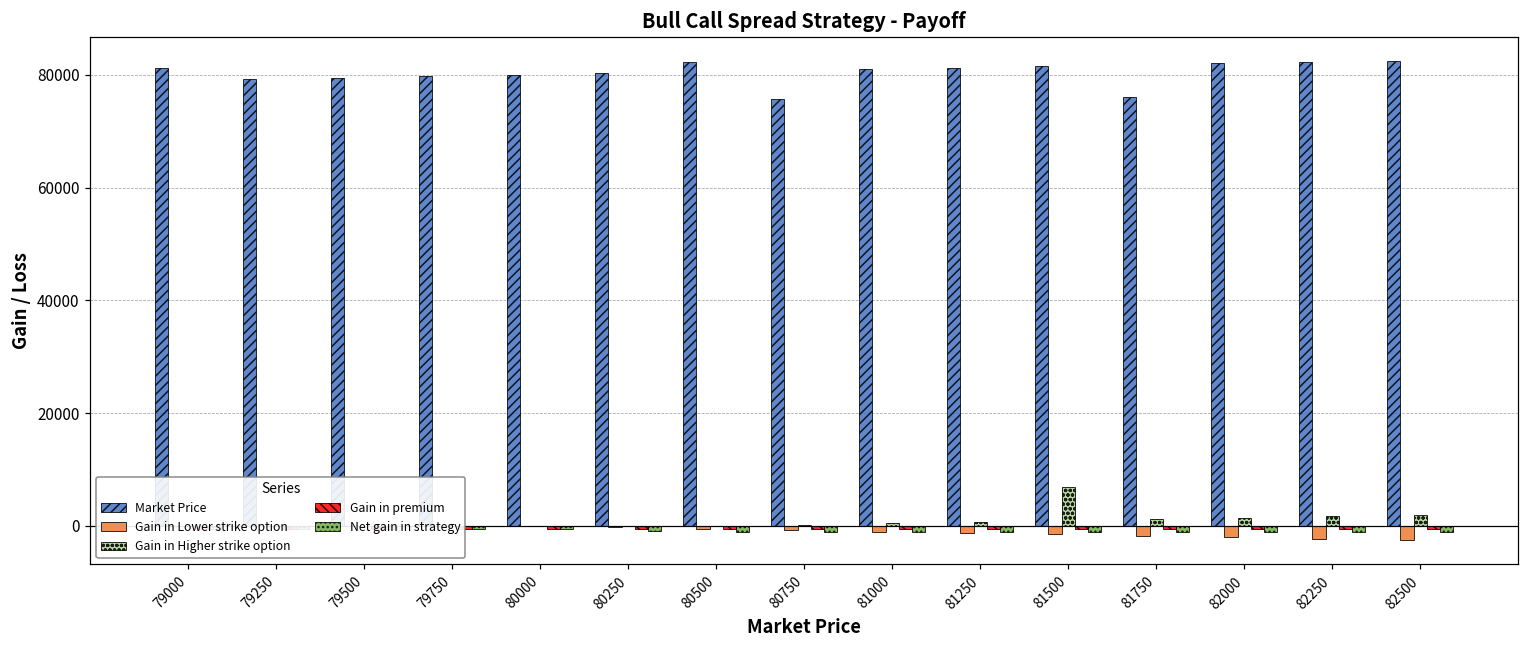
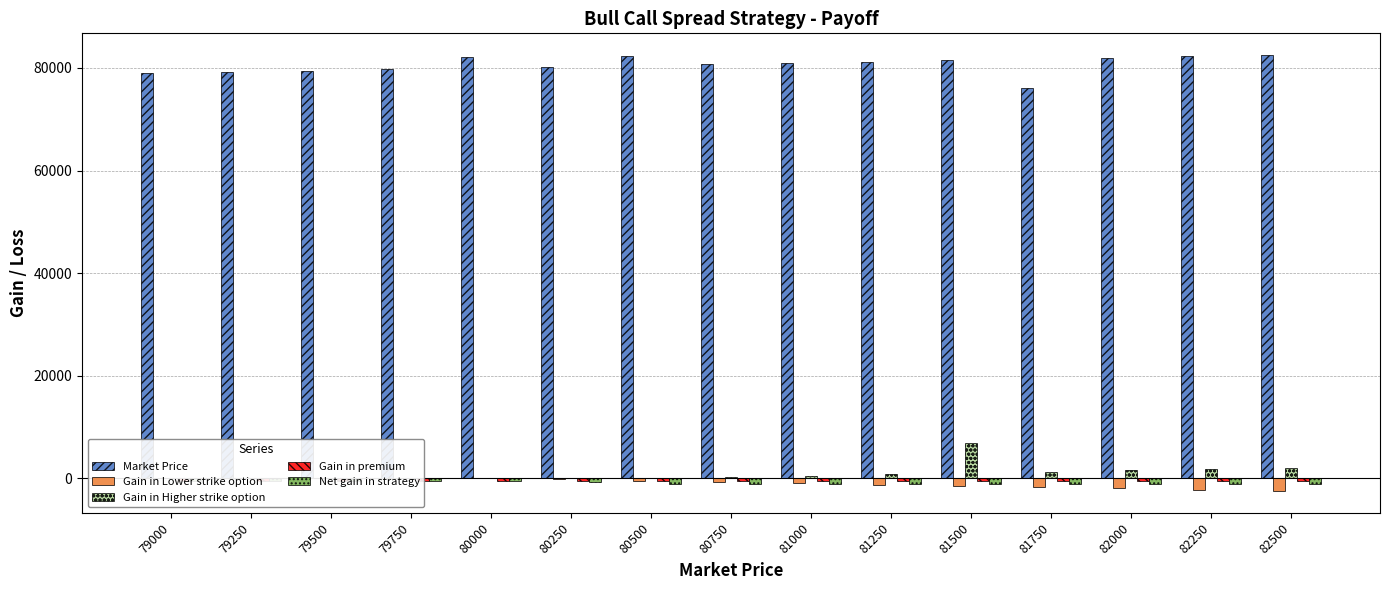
Market Price, 79000: 81000 -> 79000
Market Price, 80000: 80000 -> 82000
Market Price, 80750: 76000 -> 81000
